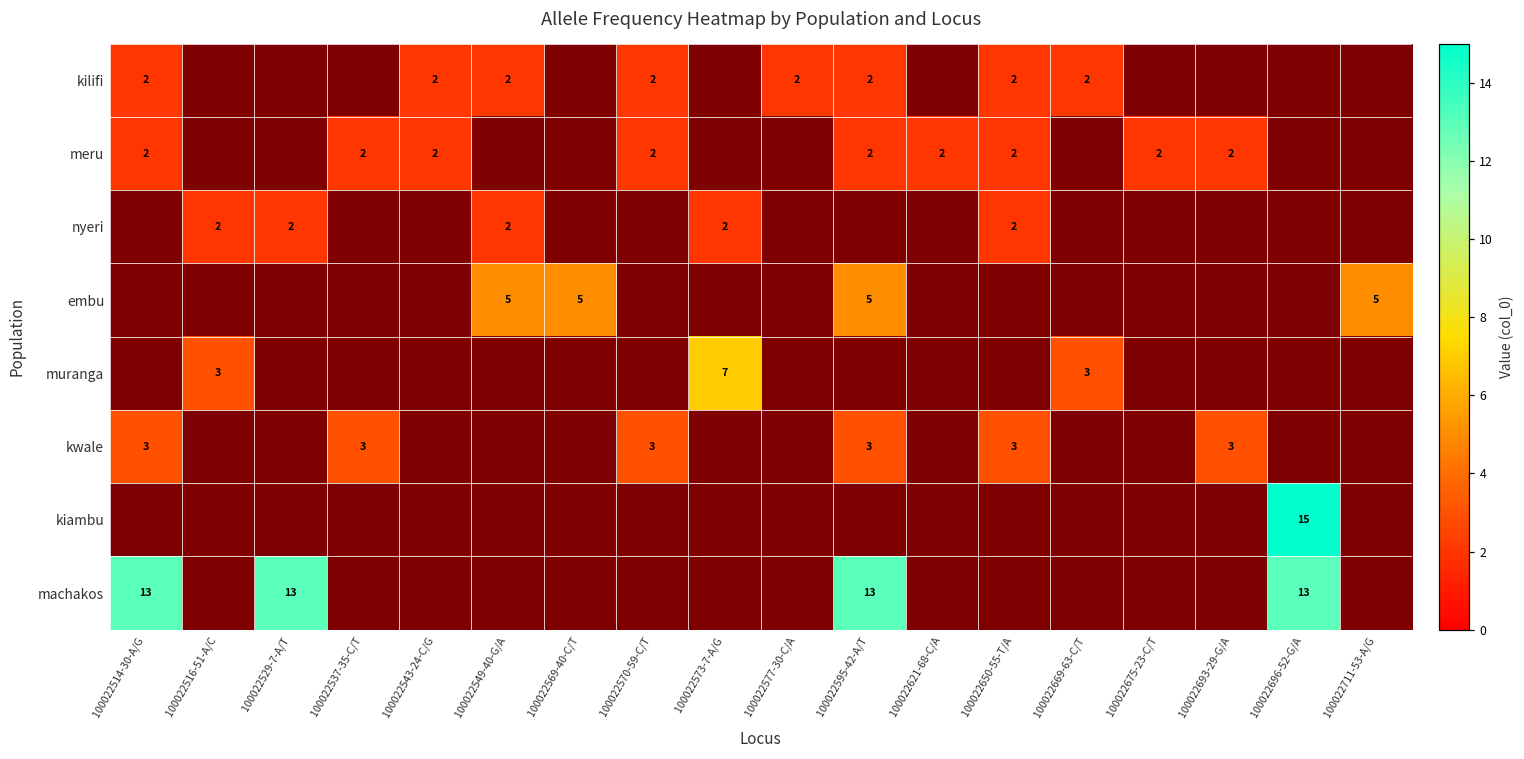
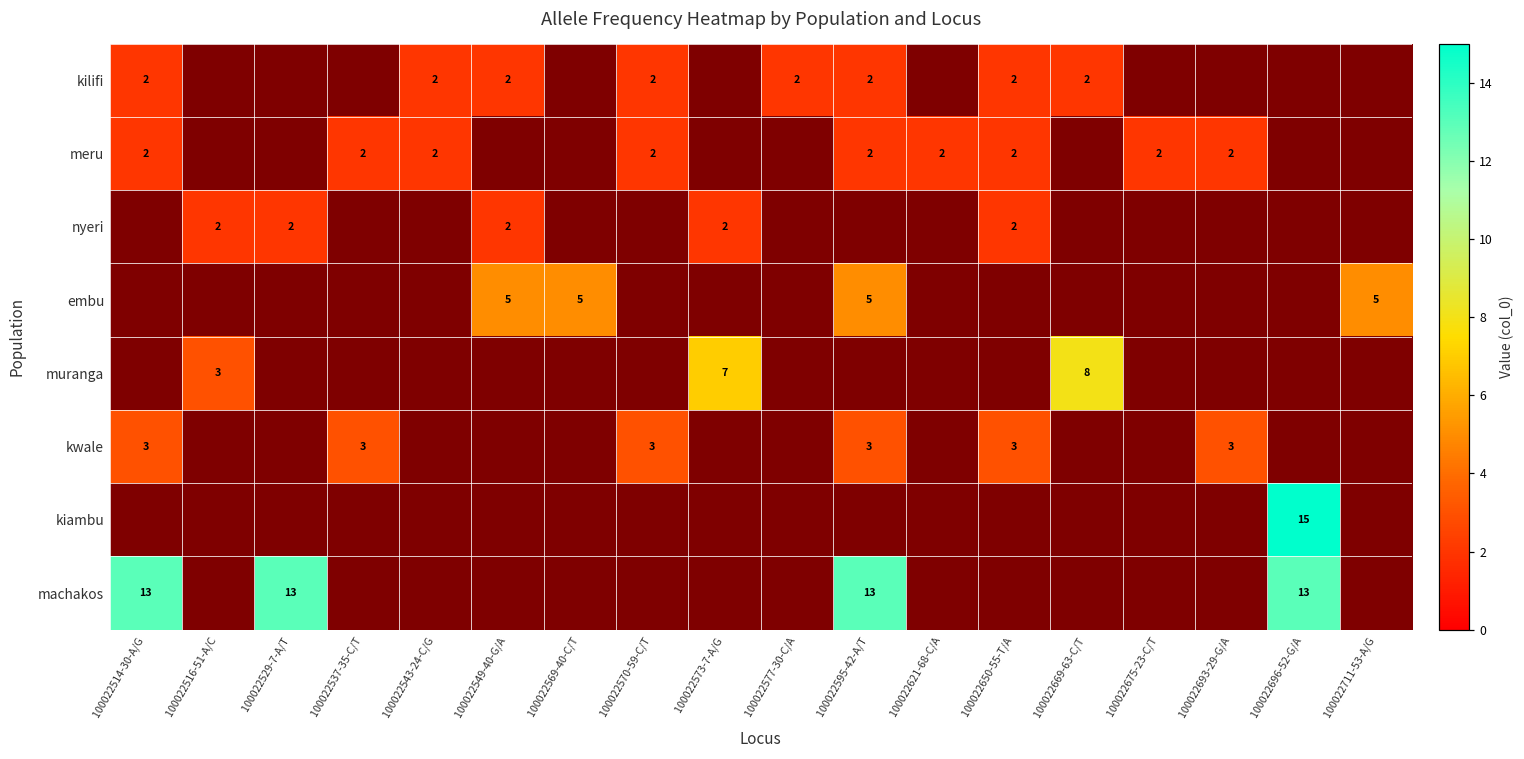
muranga, 100022669-63-C/T: 3 -> 8
